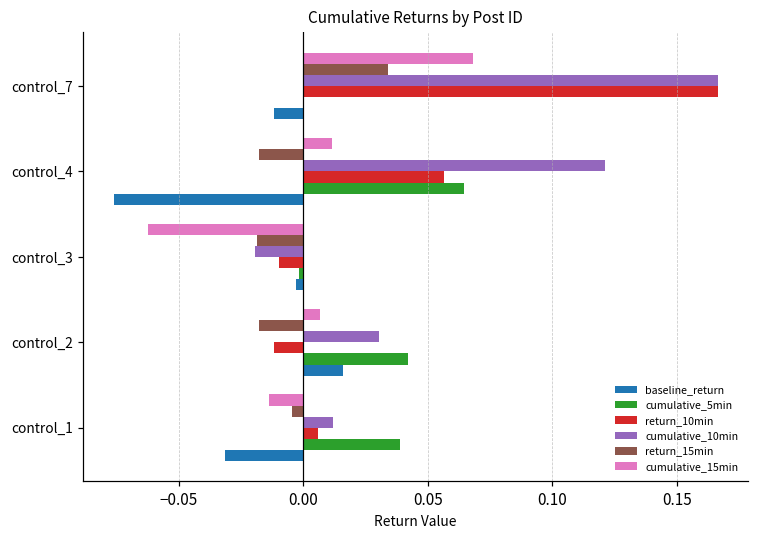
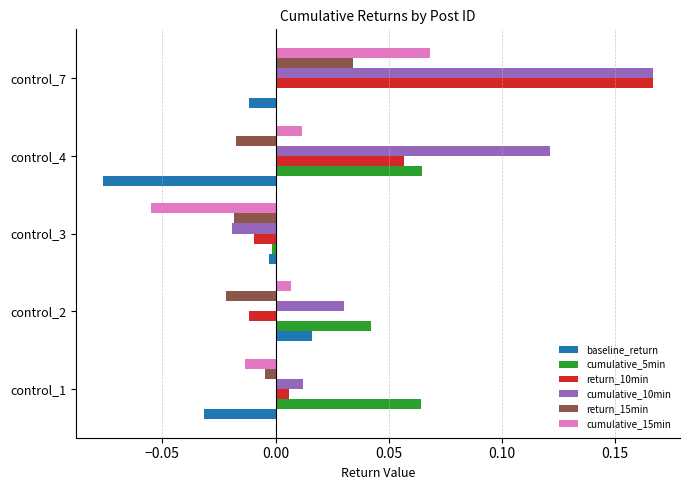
cumulative_15min, control_3: -0.062 -> -0.055
return_15min, control_2: -0.018 -> -0.022
cumulative_5min, control_1: 0.039 -> 0.064
